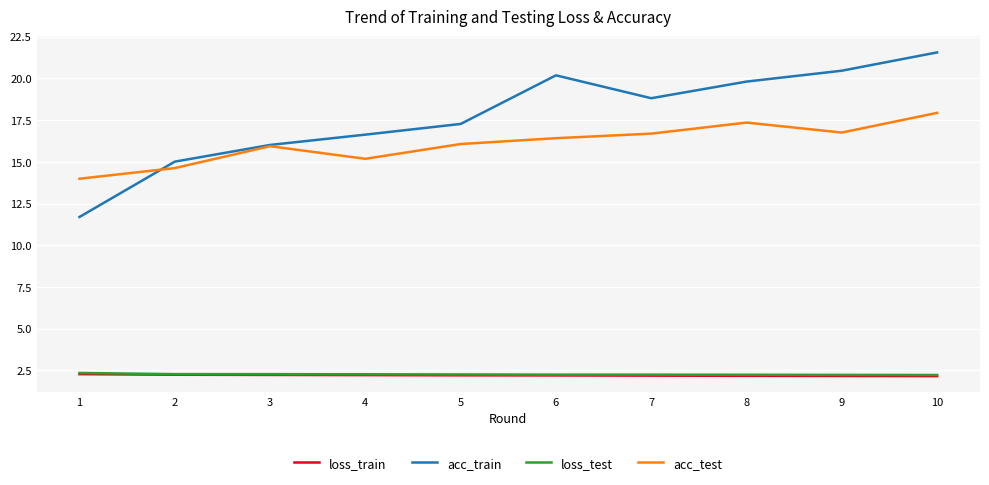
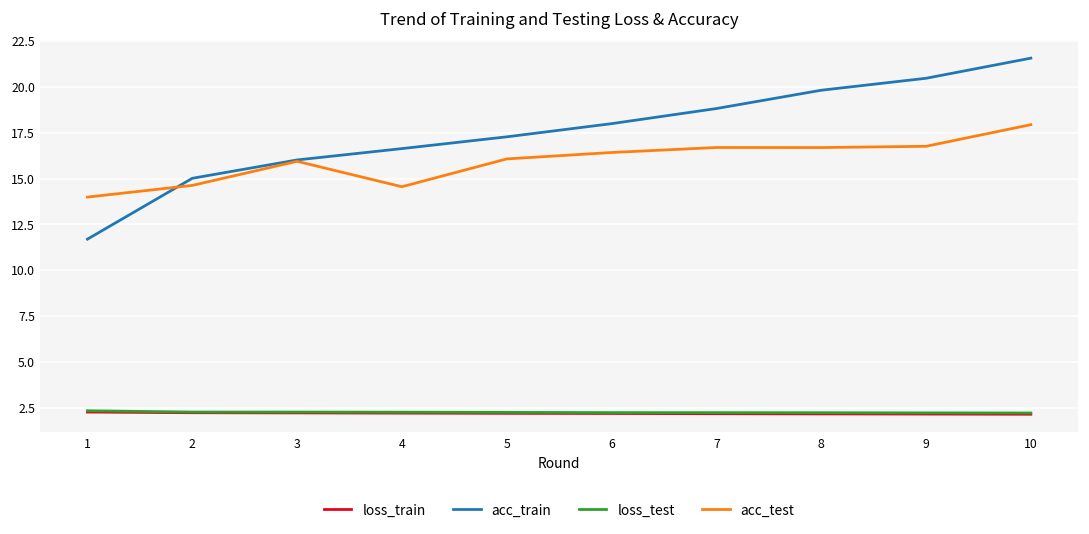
acc_test, 4: 15.2 -> 14.6
acc_train, 6: 20.2 -> 18.0
acc_test, 8: 17.4 -> 16.7
